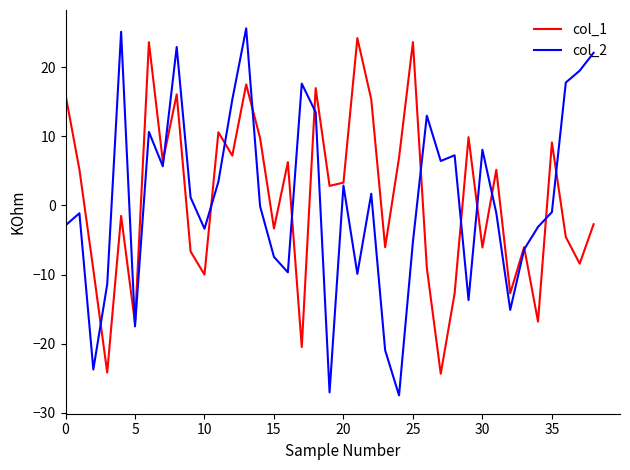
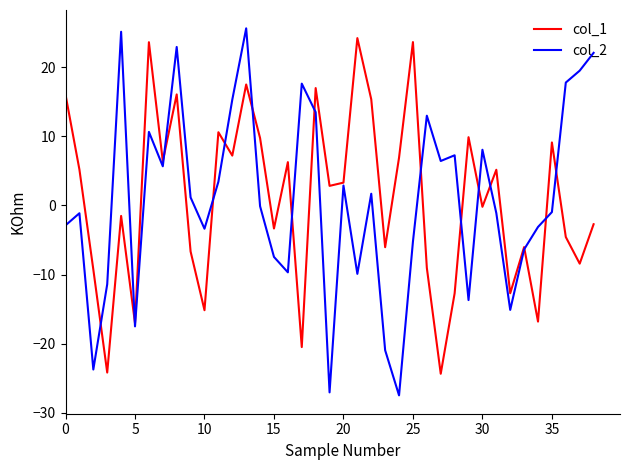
col_1, 10: -10 -> -15
col_1, 30: -6 -> 0
